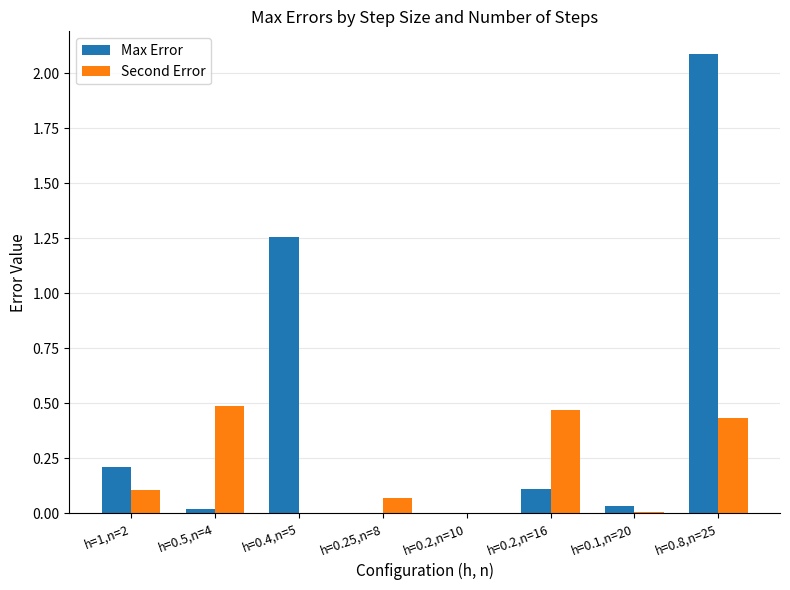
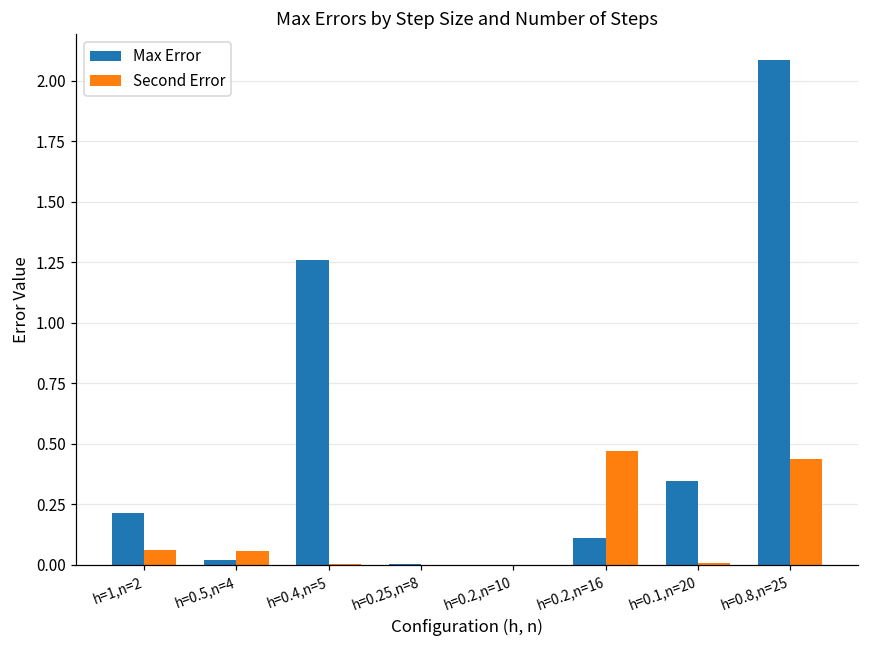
Second Error, h=1,n=2: 0.11 -> 0.06
Second Error, h=0.5,n=4: 0.49 -> 0.06
Second Error, h=0.25,n=8: 0.07 -> 0.00
Max Error, h=0.1,n=20: 0.03 -> 0.35
